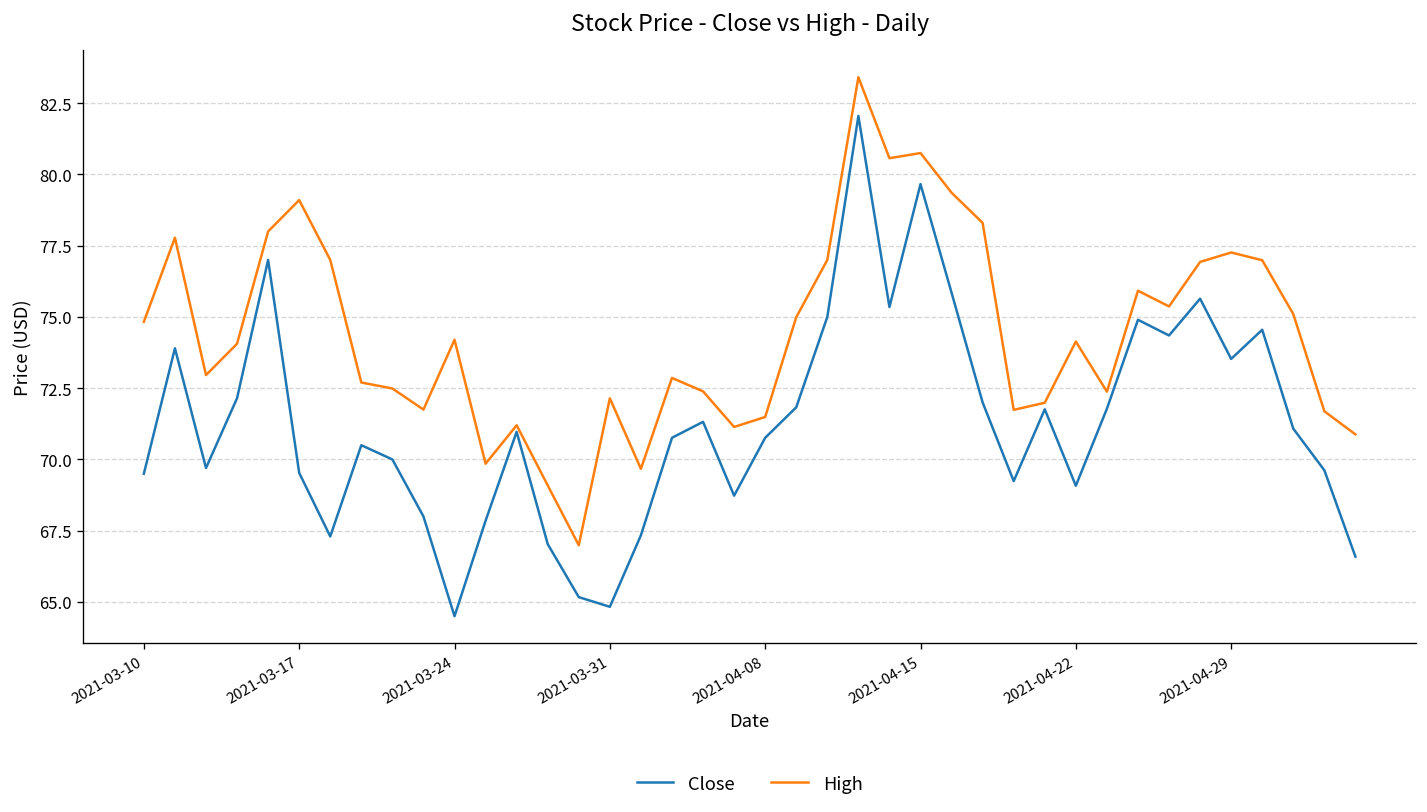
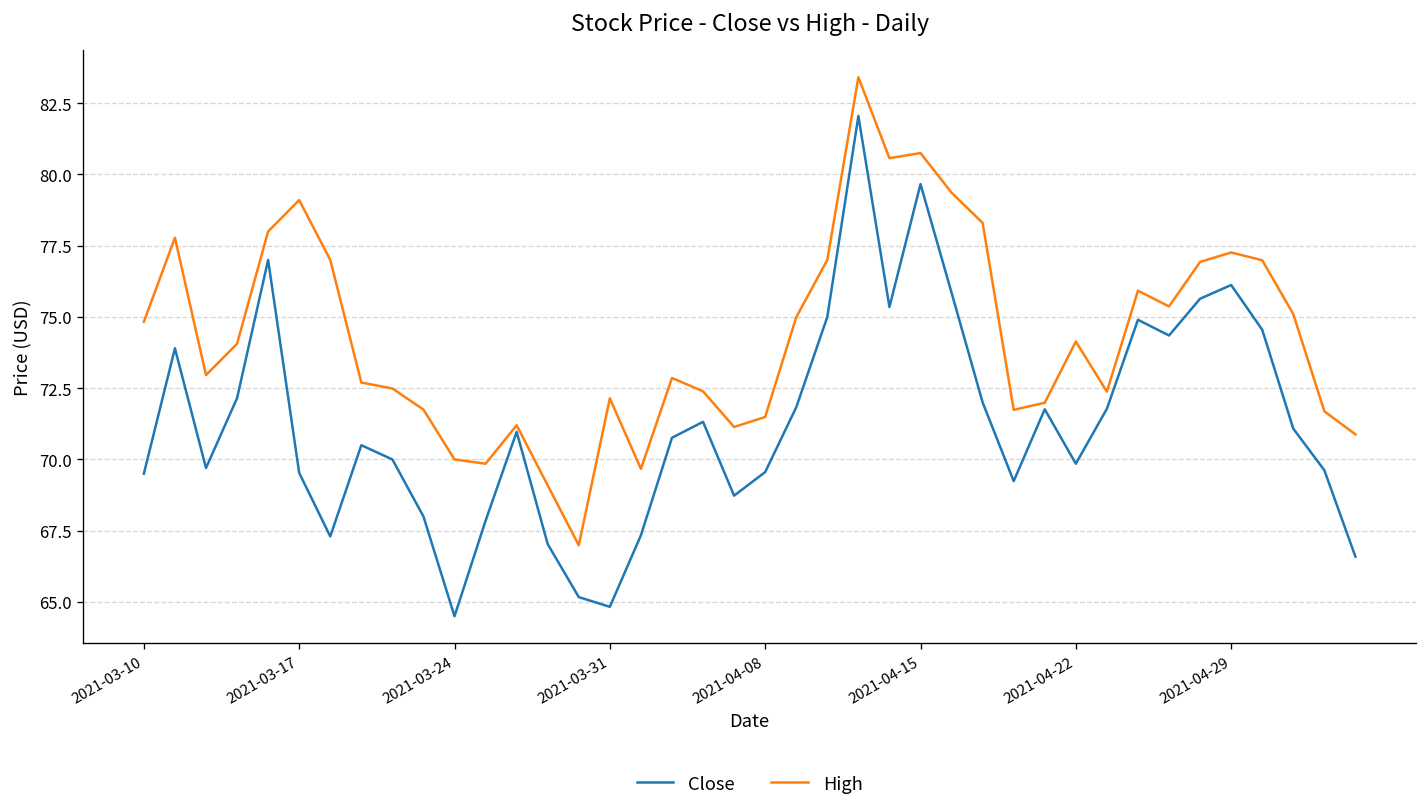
High, 2021-03-24: 74.2 -> 70.0
Close, 2021-04-08: 70.8 -> 69.6
Close, 2021-04-22: 69.1 -> 69.8
Close, 2021-04-29: 73.5 -> 76.1
